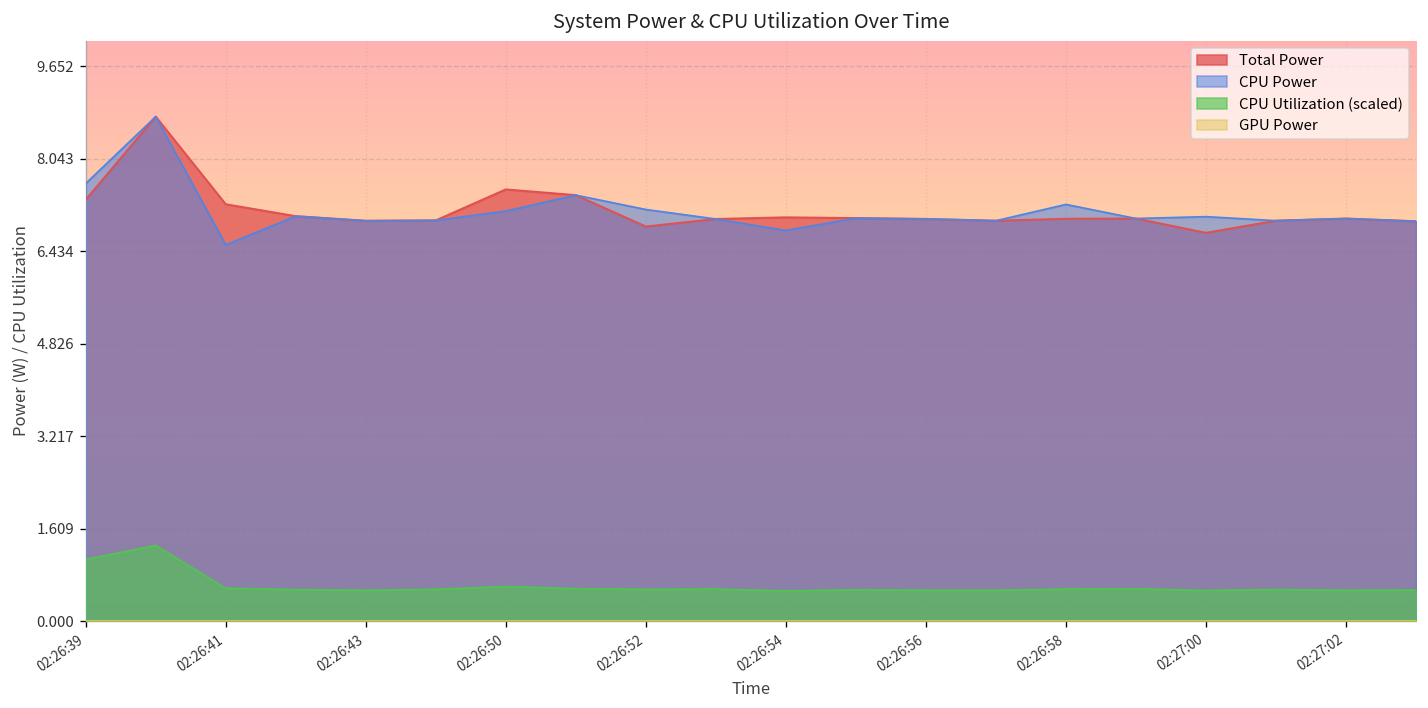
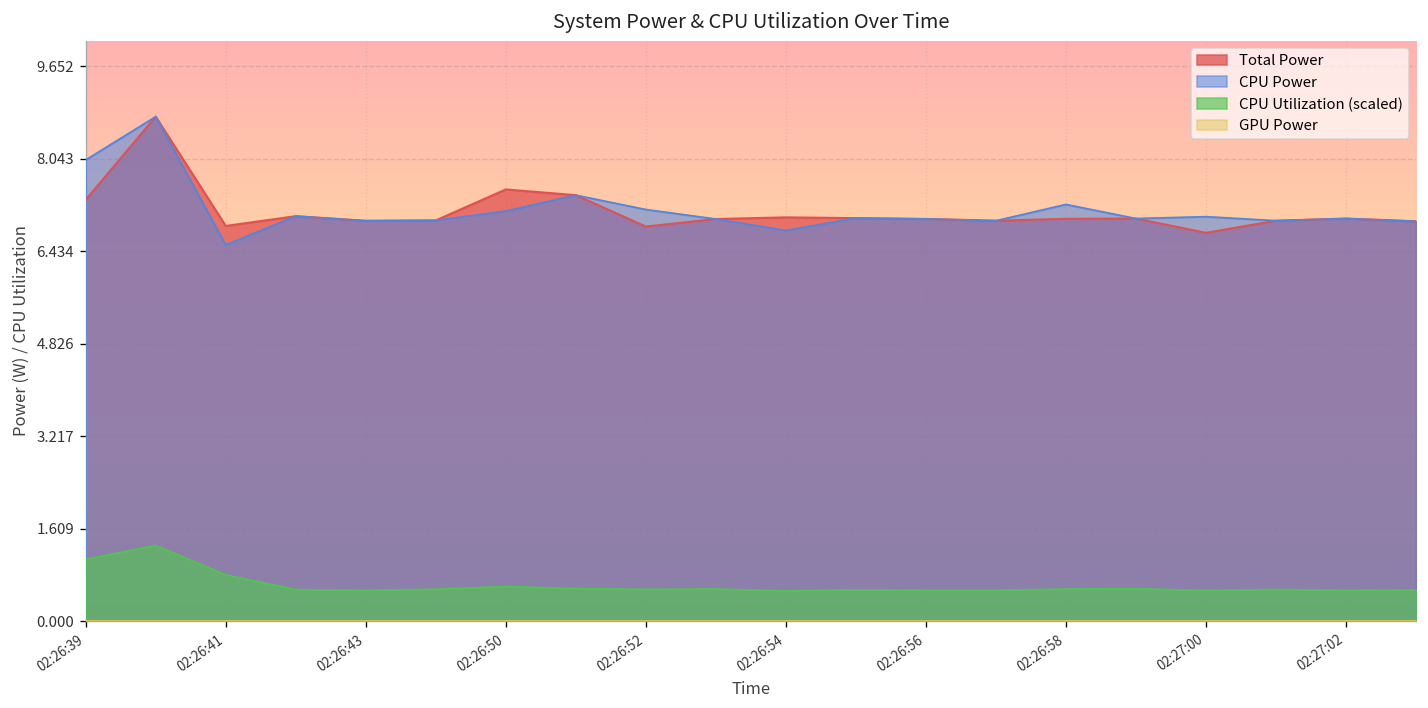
CPU Power, 02:26:39: 7.6 -> 8.0
Total Power, 02:26:41: 7.2 -> 6.9
CPU Utilization (scaled), 02:26:41: 0.6 -> 0.8
